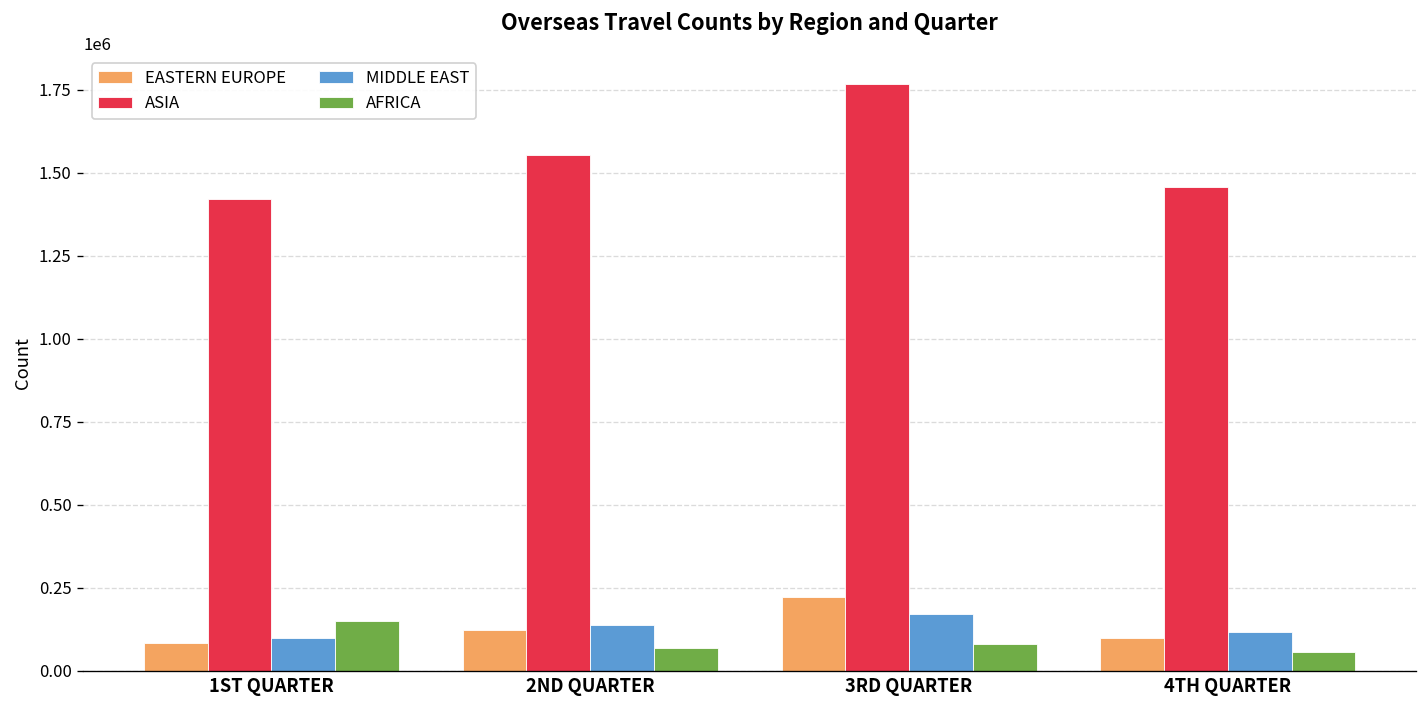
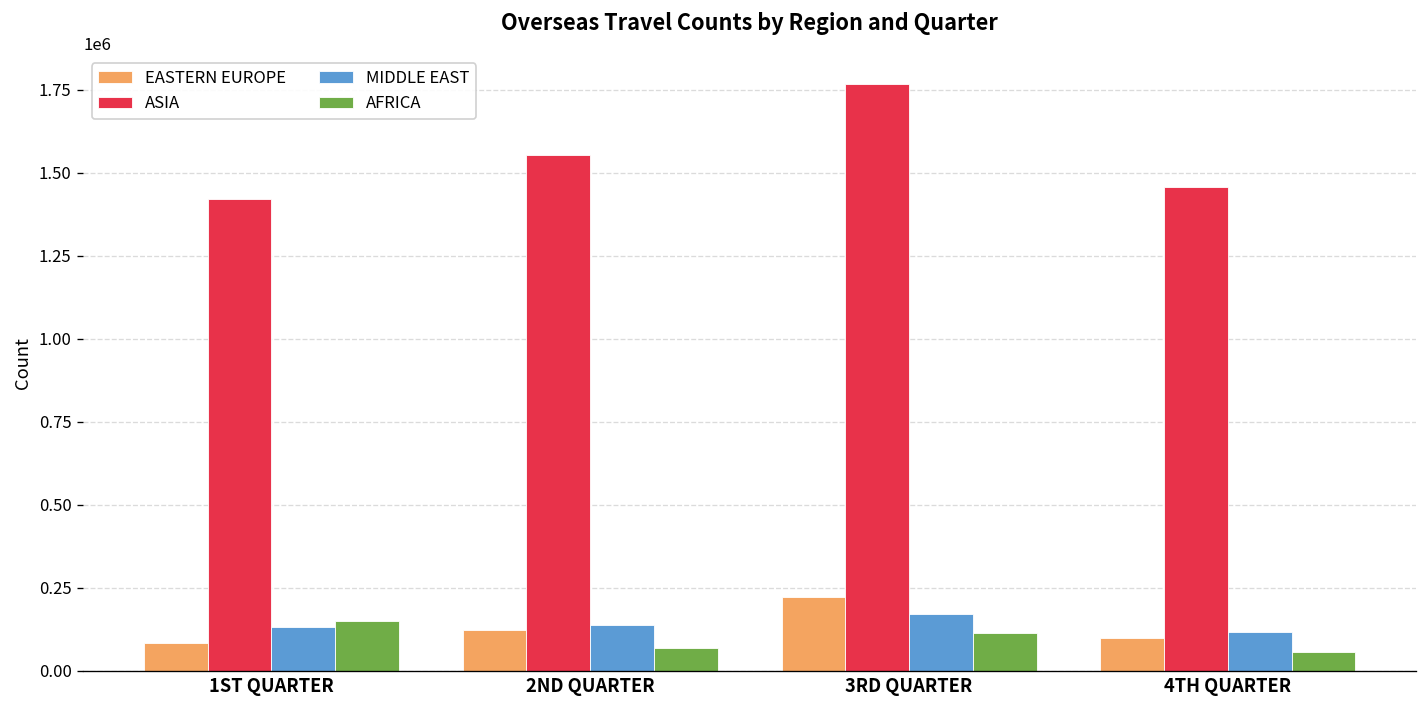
MIDDLE EAST, 1ST QUARTER: 100000 -> 130000
AFRICA, 3RD QUARTER: 80000 -> 110000
